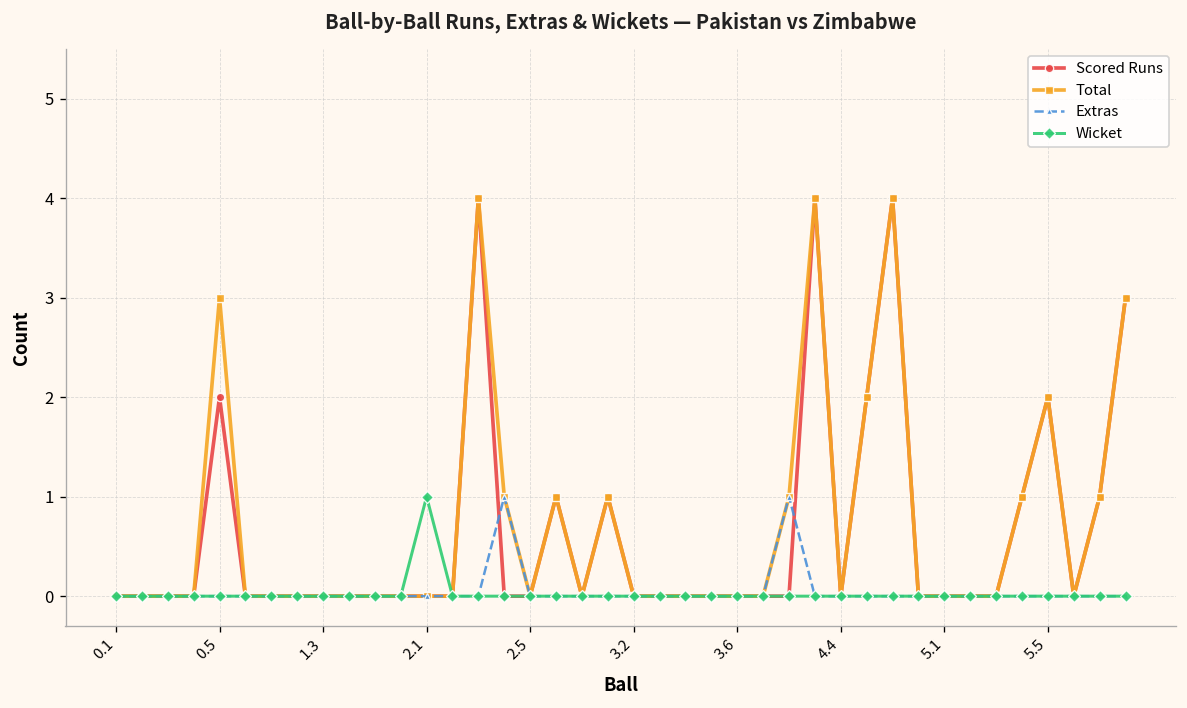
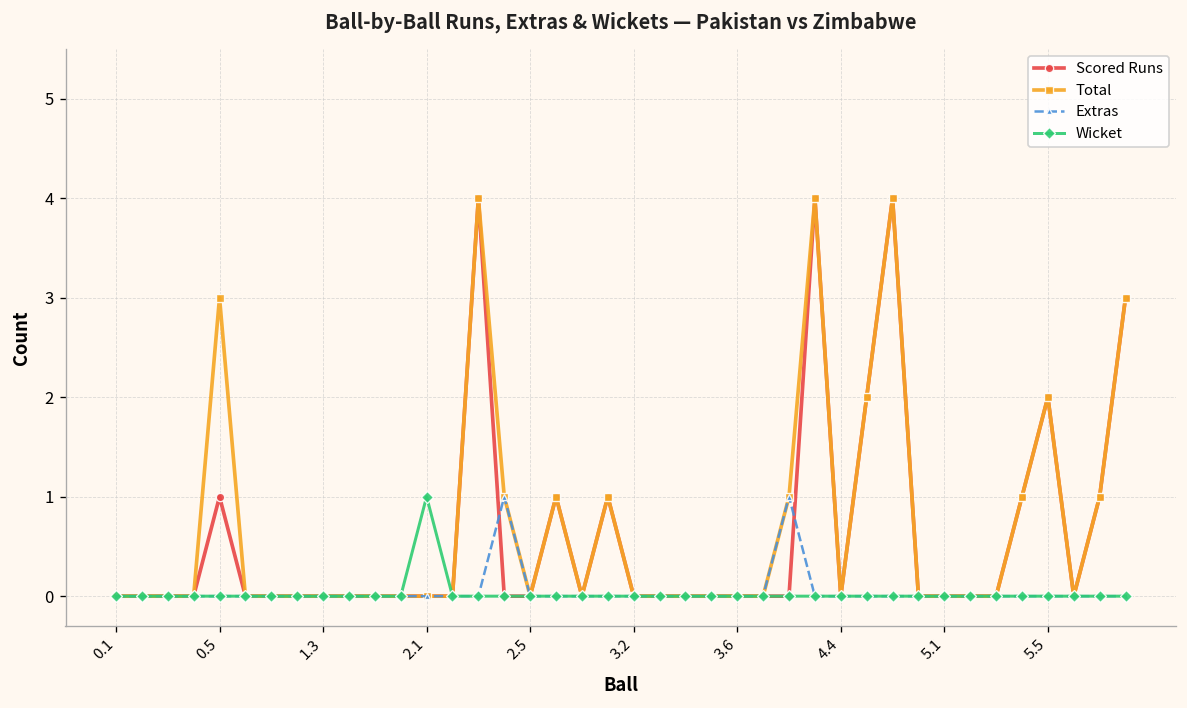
Scored Runs, 0.5: 2 -> 1
